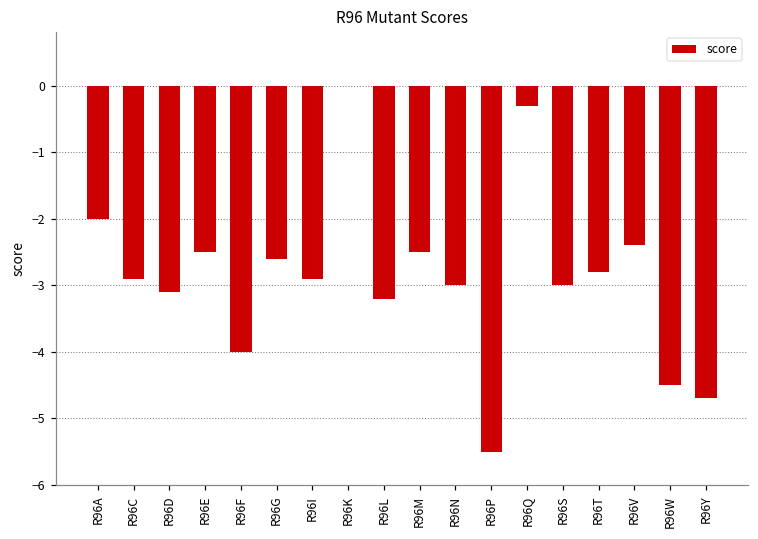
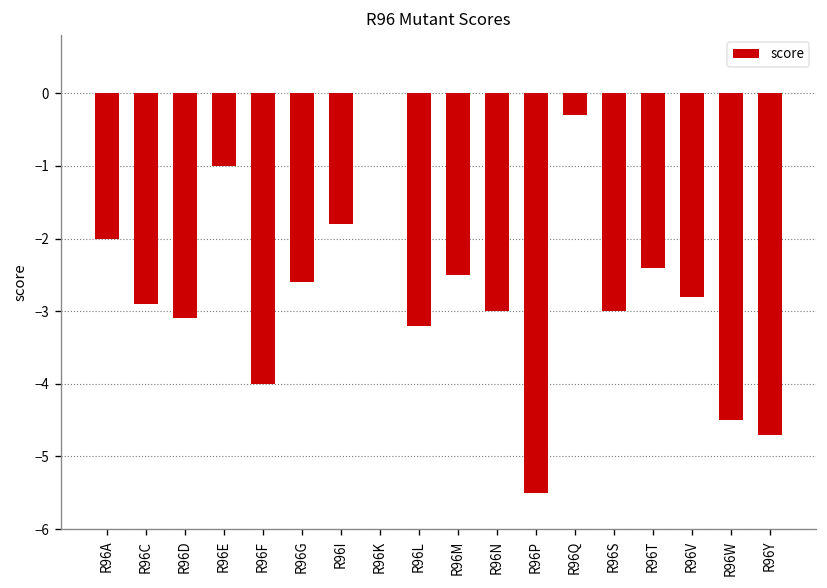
R96E: -2.5 -> -1.0
R96I: -2.9 -> -1.8
R96T: -2.8 -> -2.4
R96V: -2.4 -> -2.8
